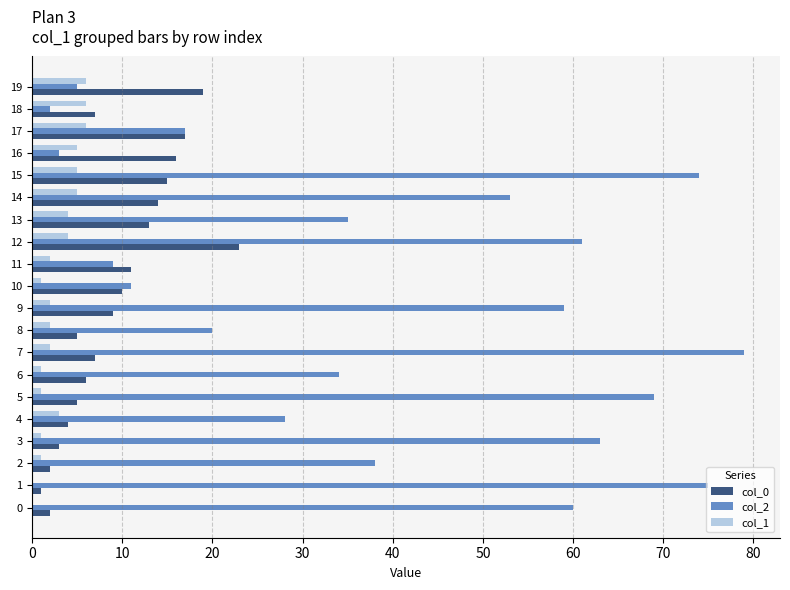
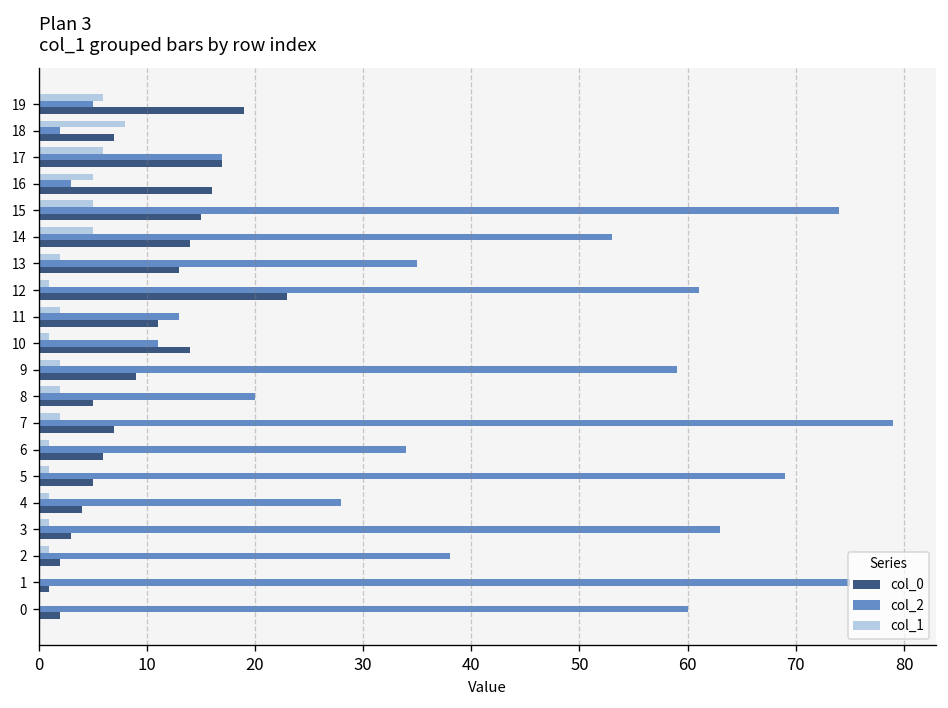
col_1, 18: 6 -> 8
col_1, 13: 4 -> 2
col_1, 12: 4 -> 1
col_2, 11: 9 -> 13
col_0, 10: 10 -> 14
col_1, 4: 3 -> 1
